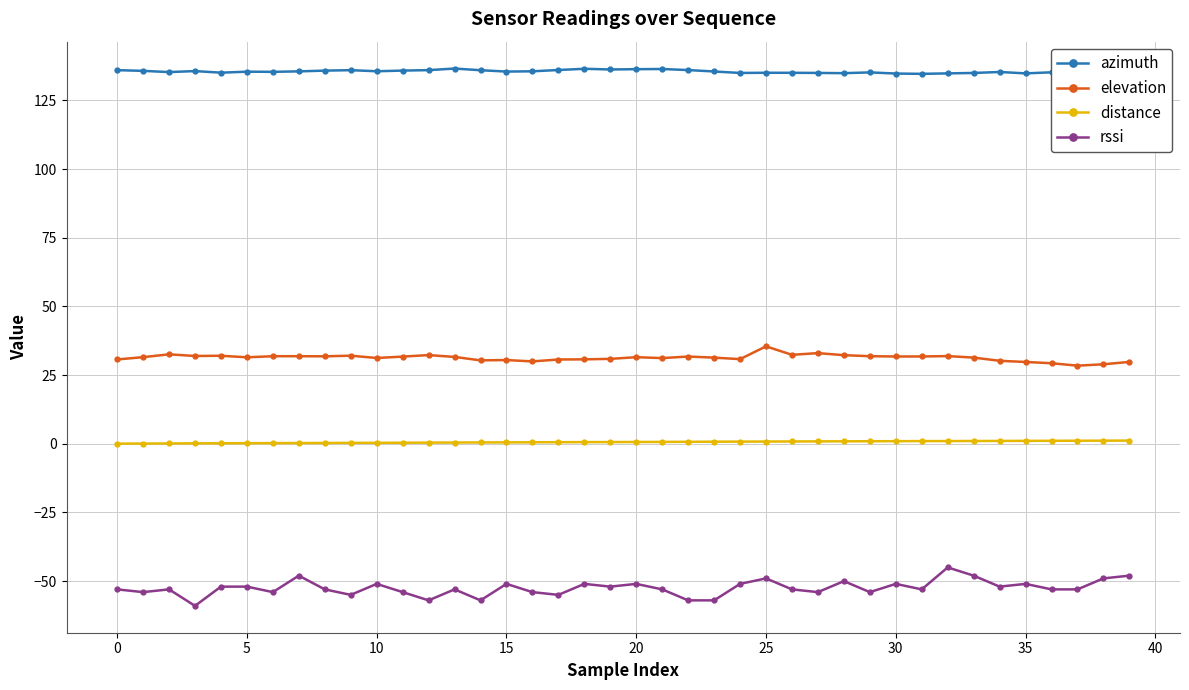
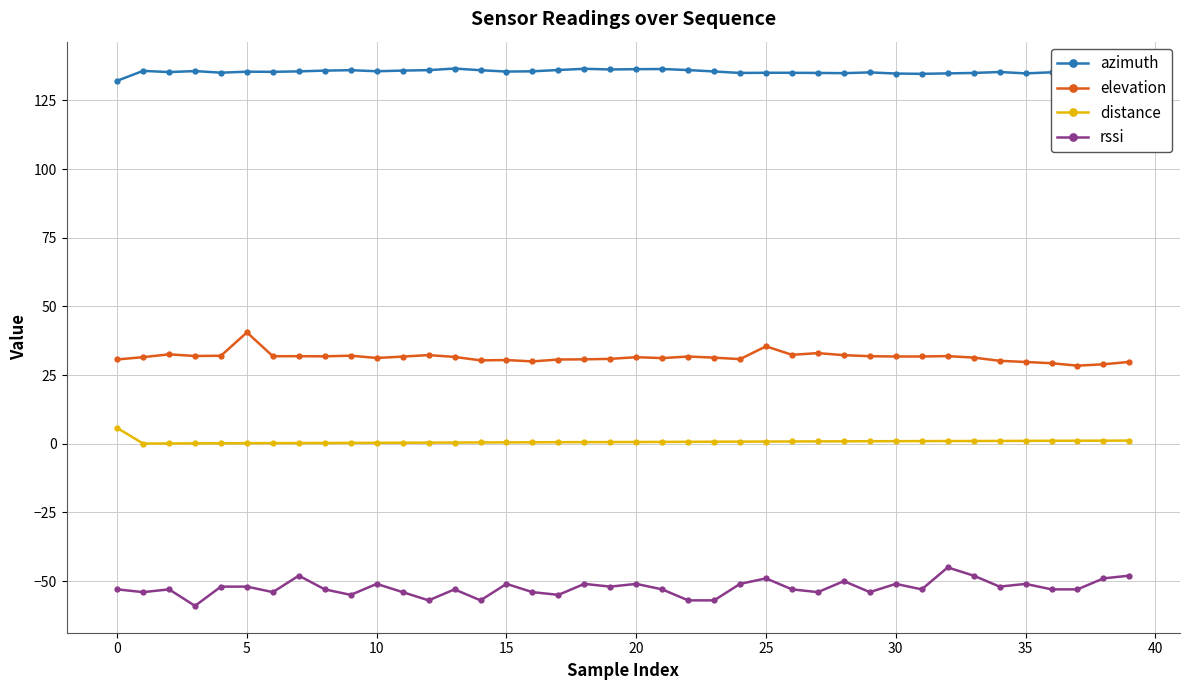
azimuth, 0: 136 -> 132
distance, 0: 0 -> 6
elevation, 5: 31 -> 41
